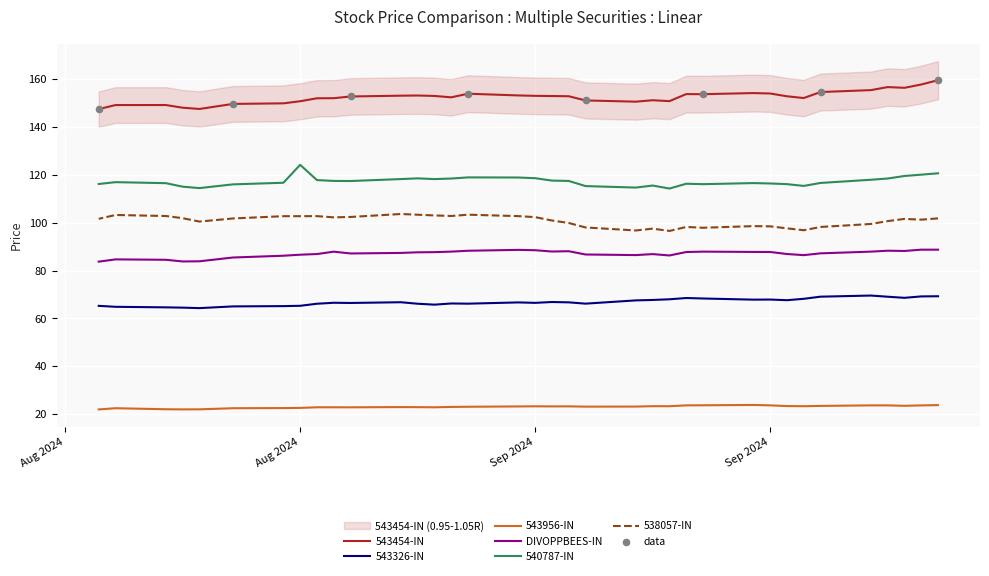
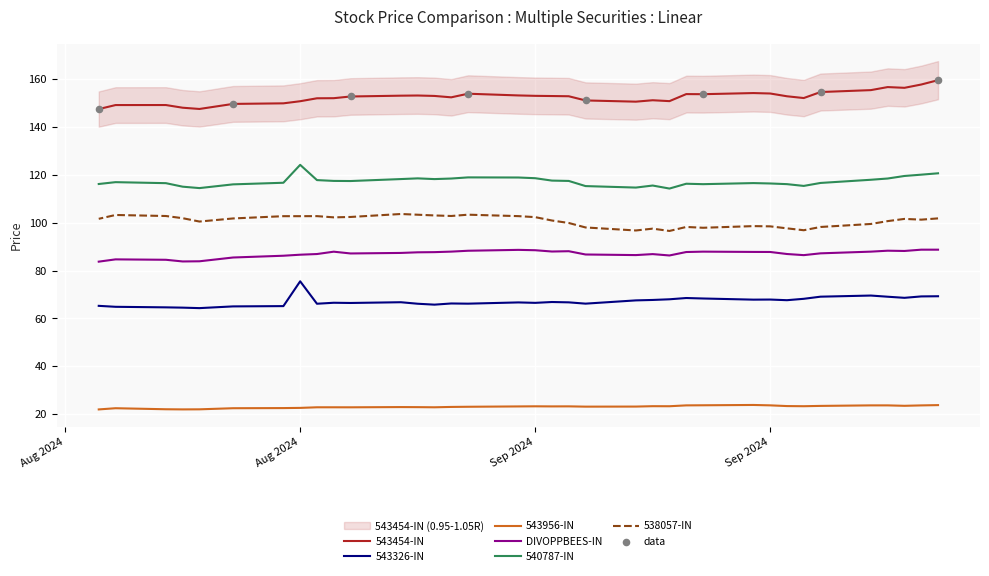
543326-IN, Aug 2024: 65 -> 76
